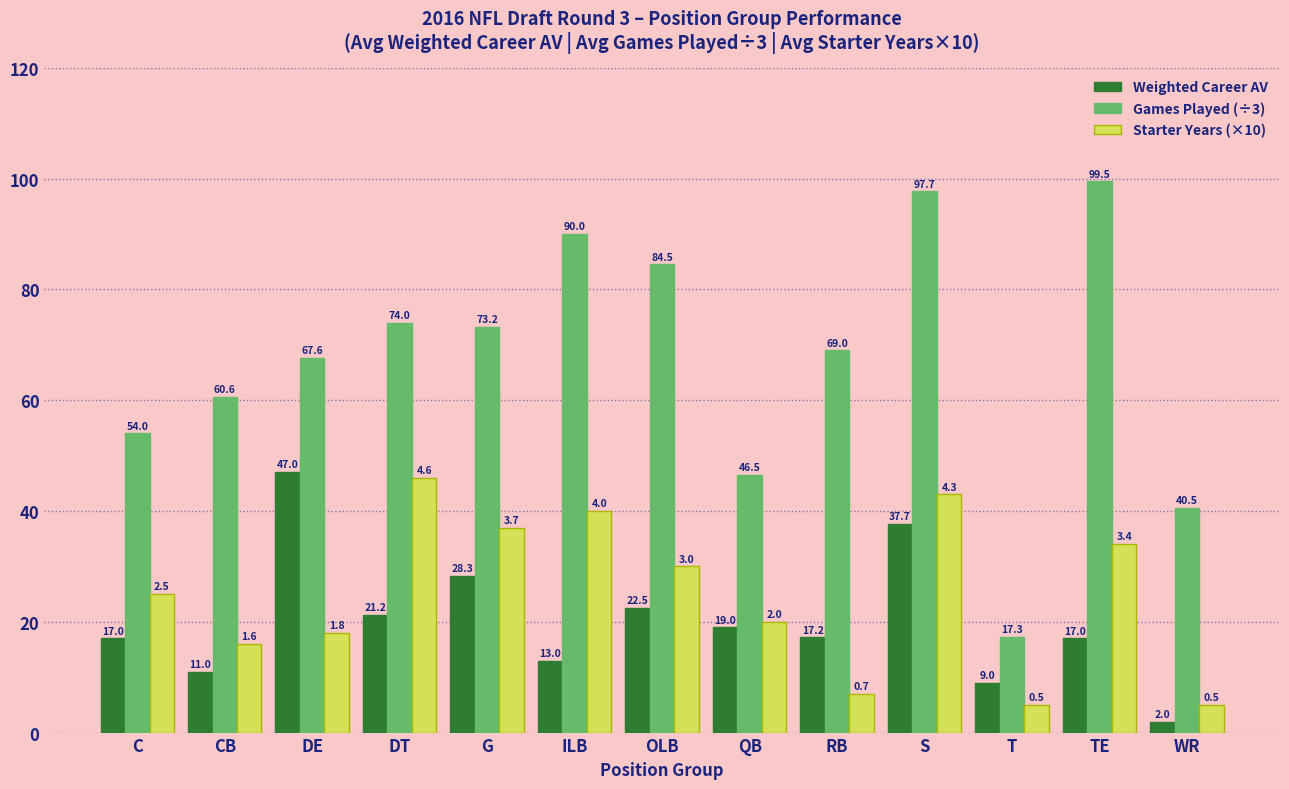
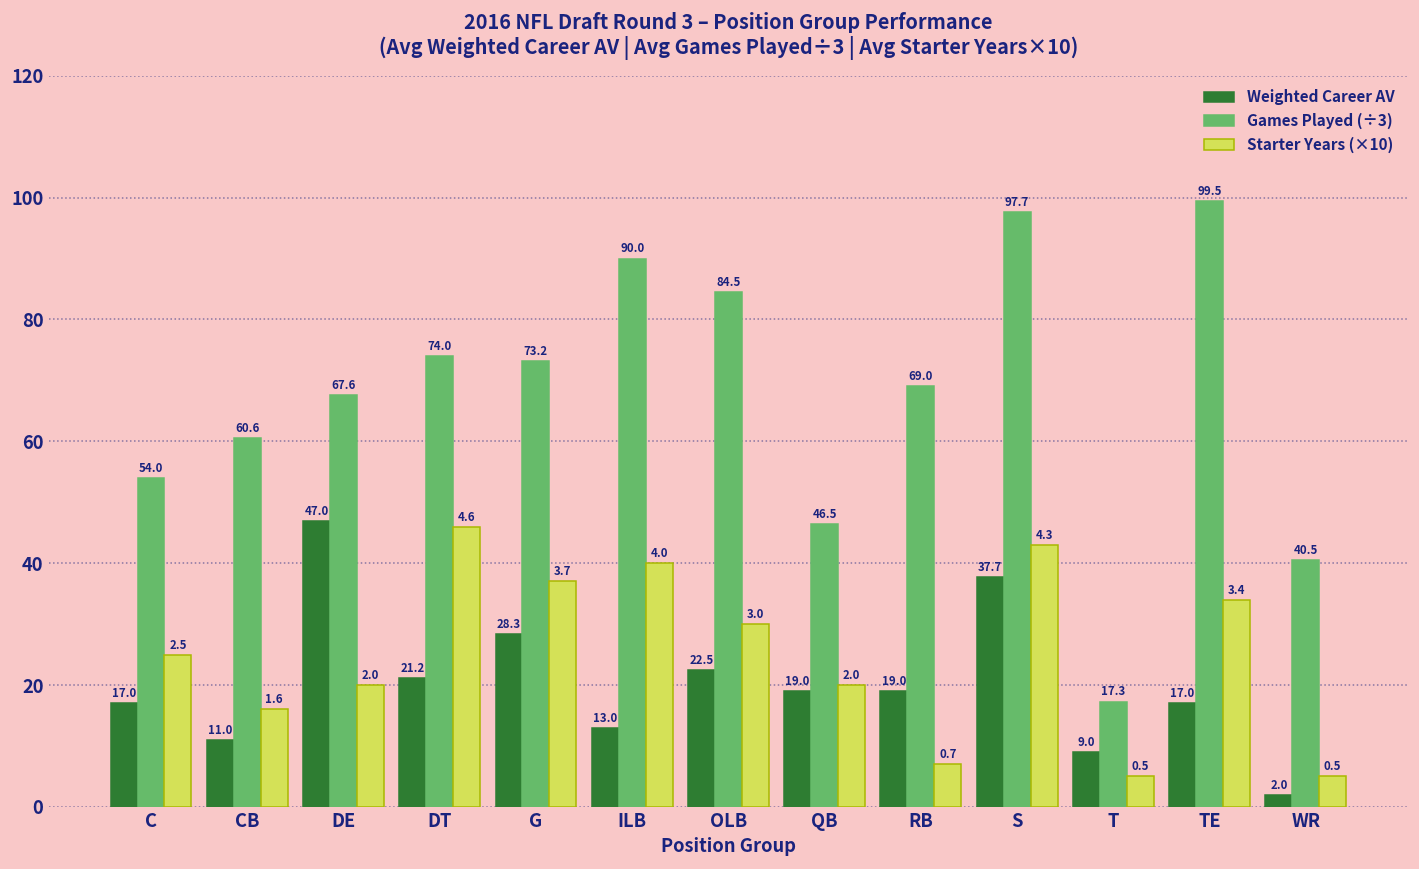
Starter Years (×10), DE: 1.8 -> 2.0
Weighted Career AV, RB: 17.2 -> 19.0
